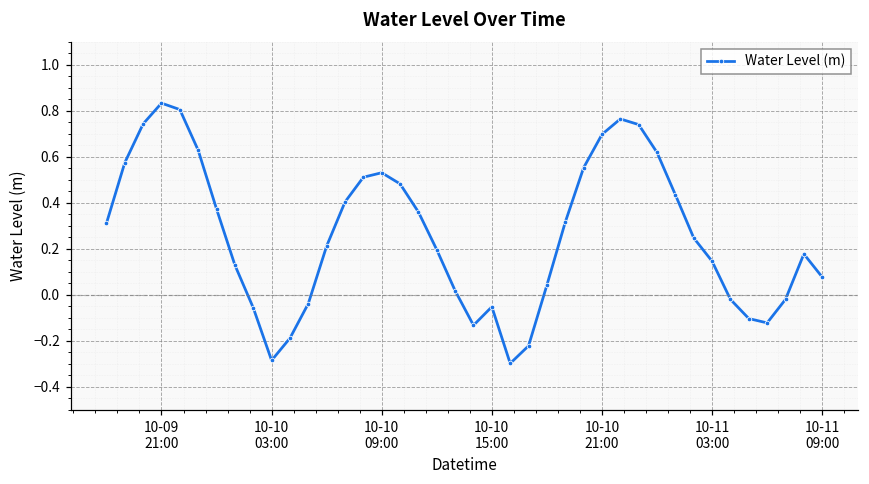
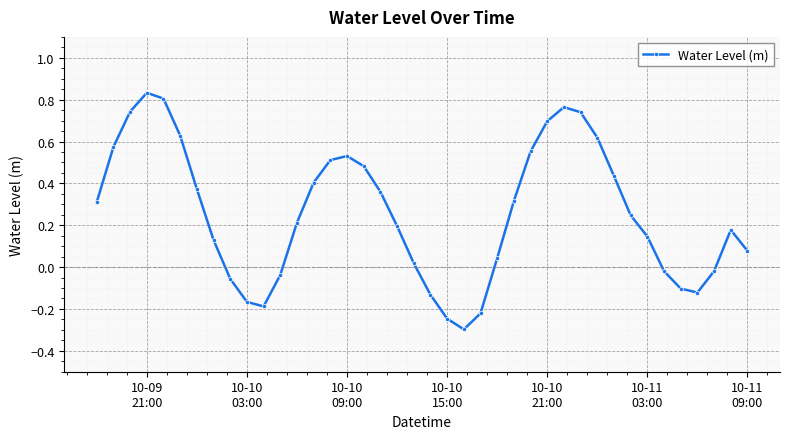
10-10 03:00: -0.28 -> -0.17
10-10 15:00: -0.05 -> -0.25
